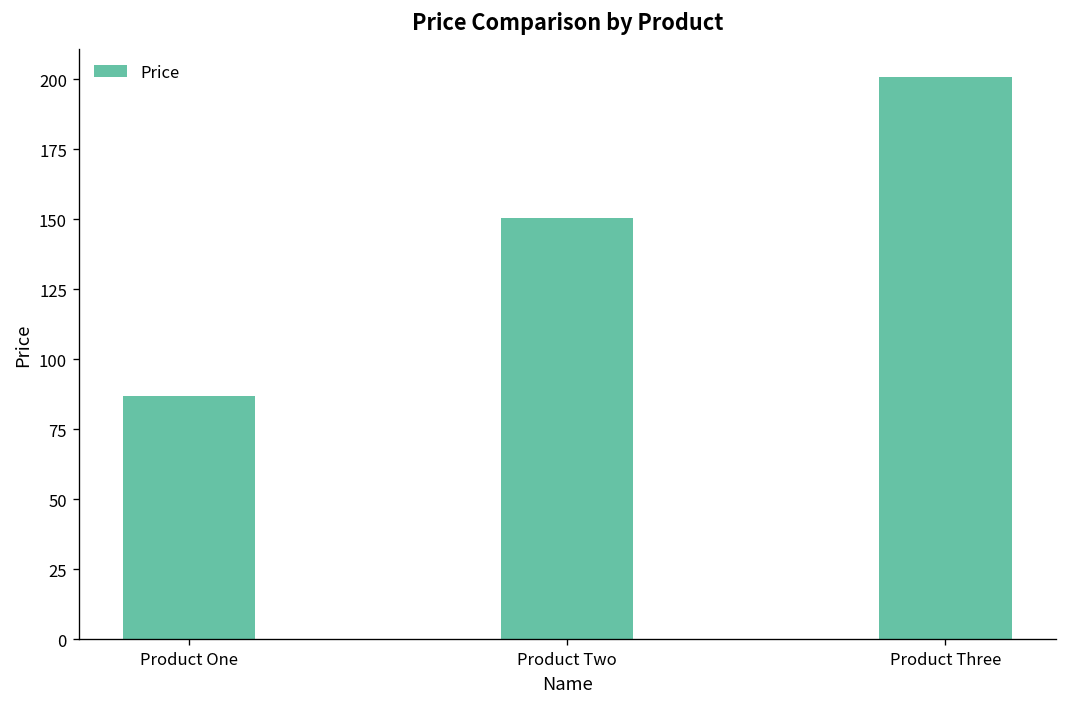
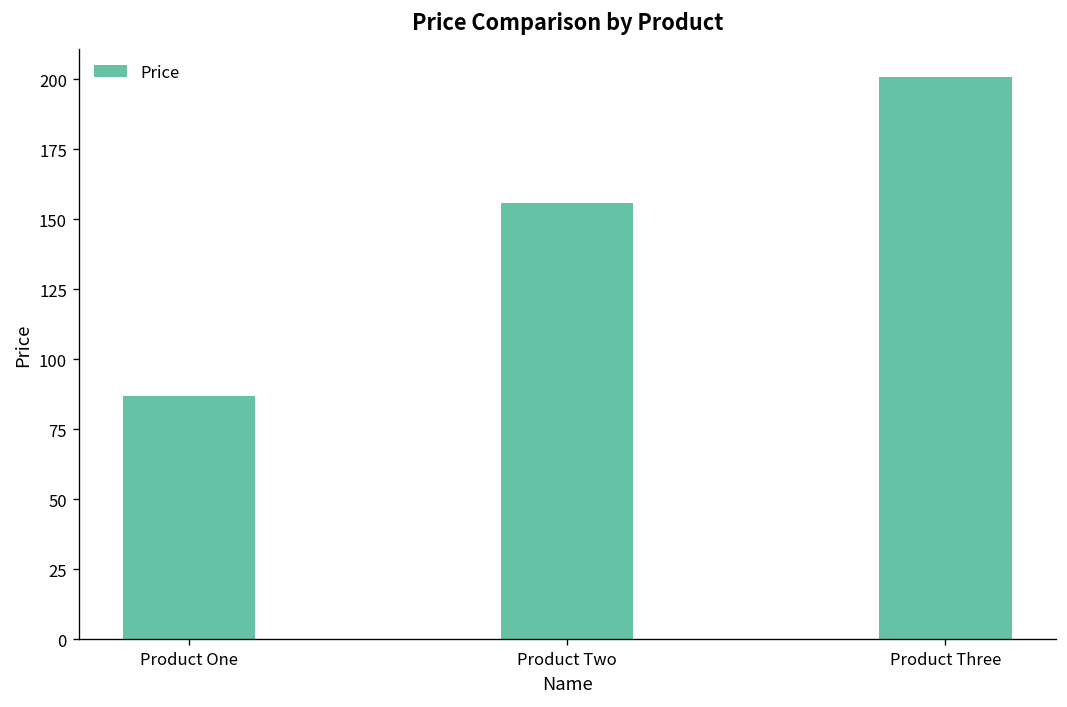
Product Two: 151 -> 156
